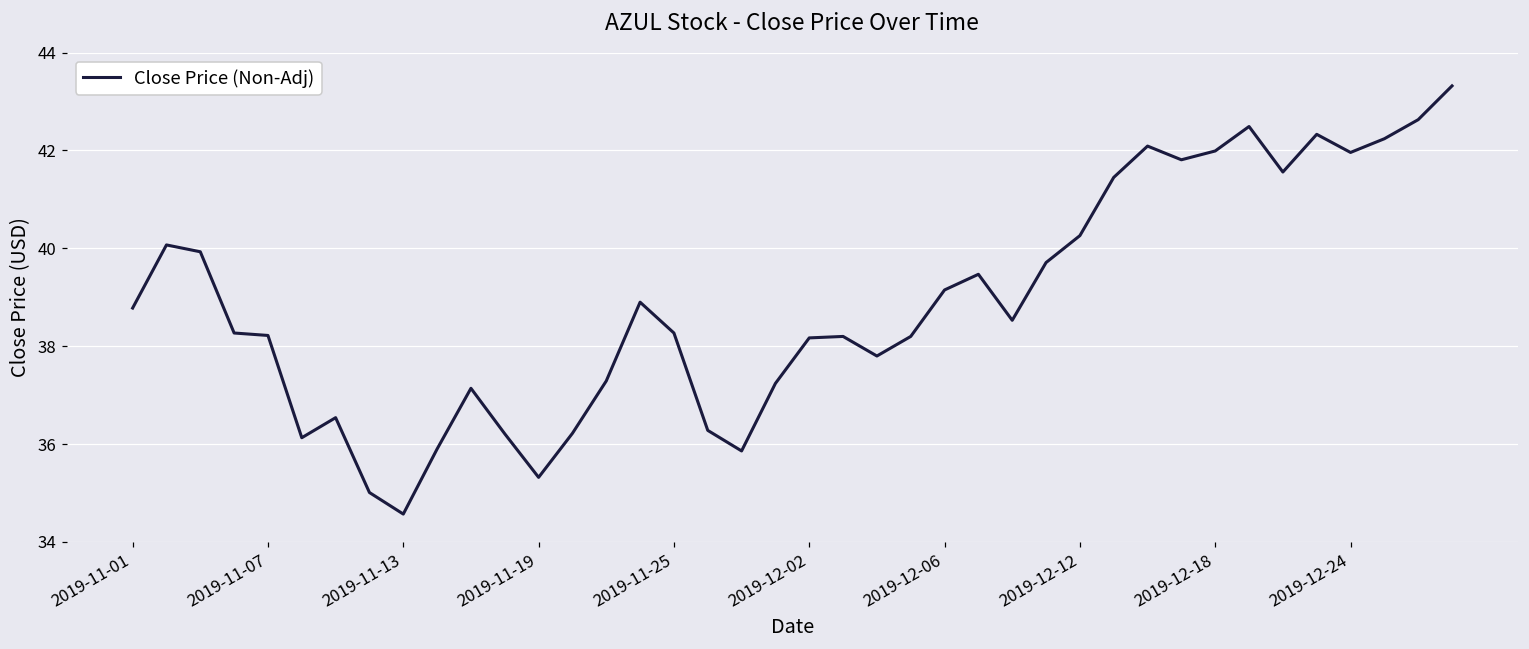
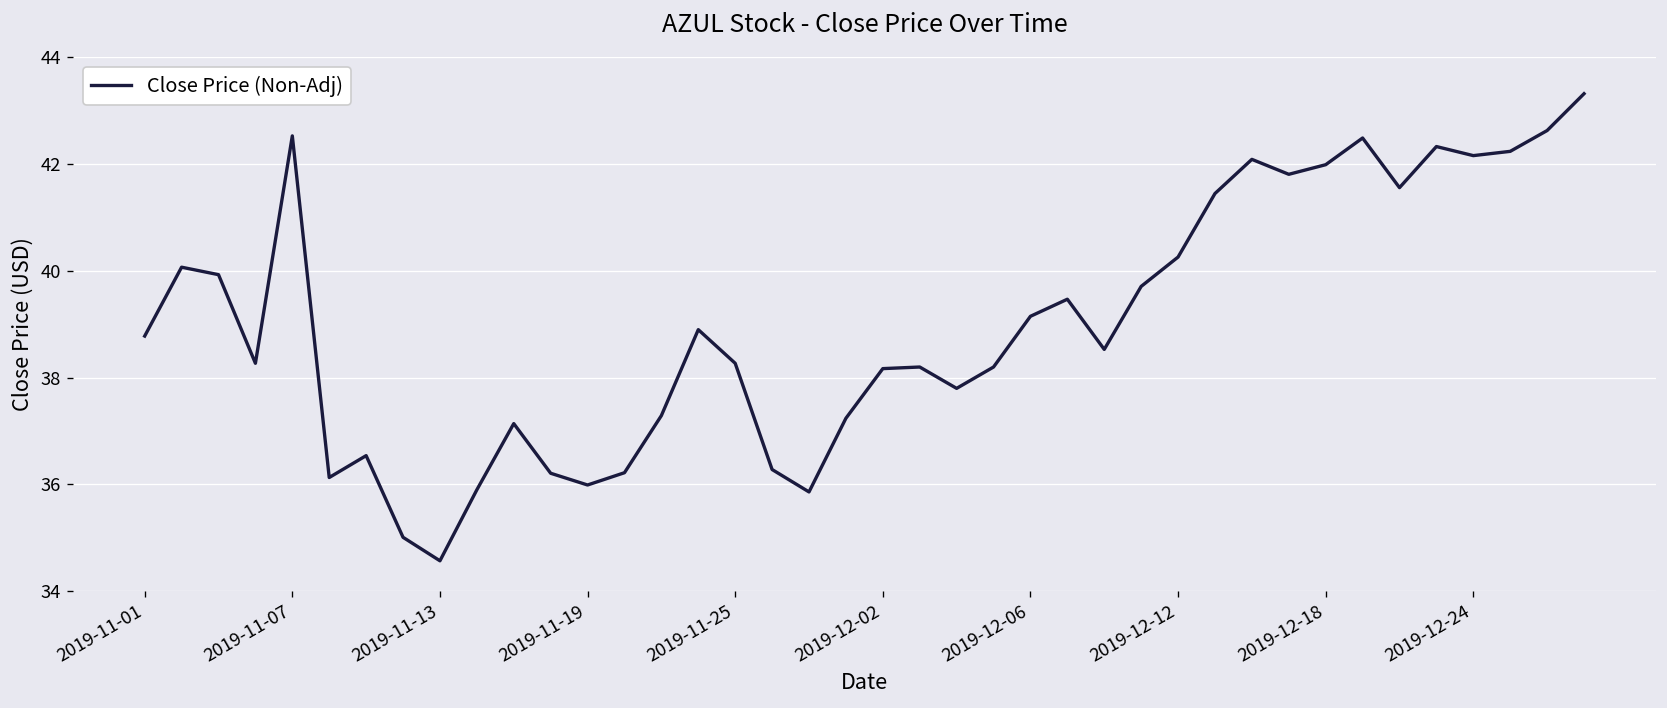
2019-11-07: 38.2 -> 42.5
2019-11-19: 35.3 -> 36.0
2019-12-24: 42.0 -> 42.2
